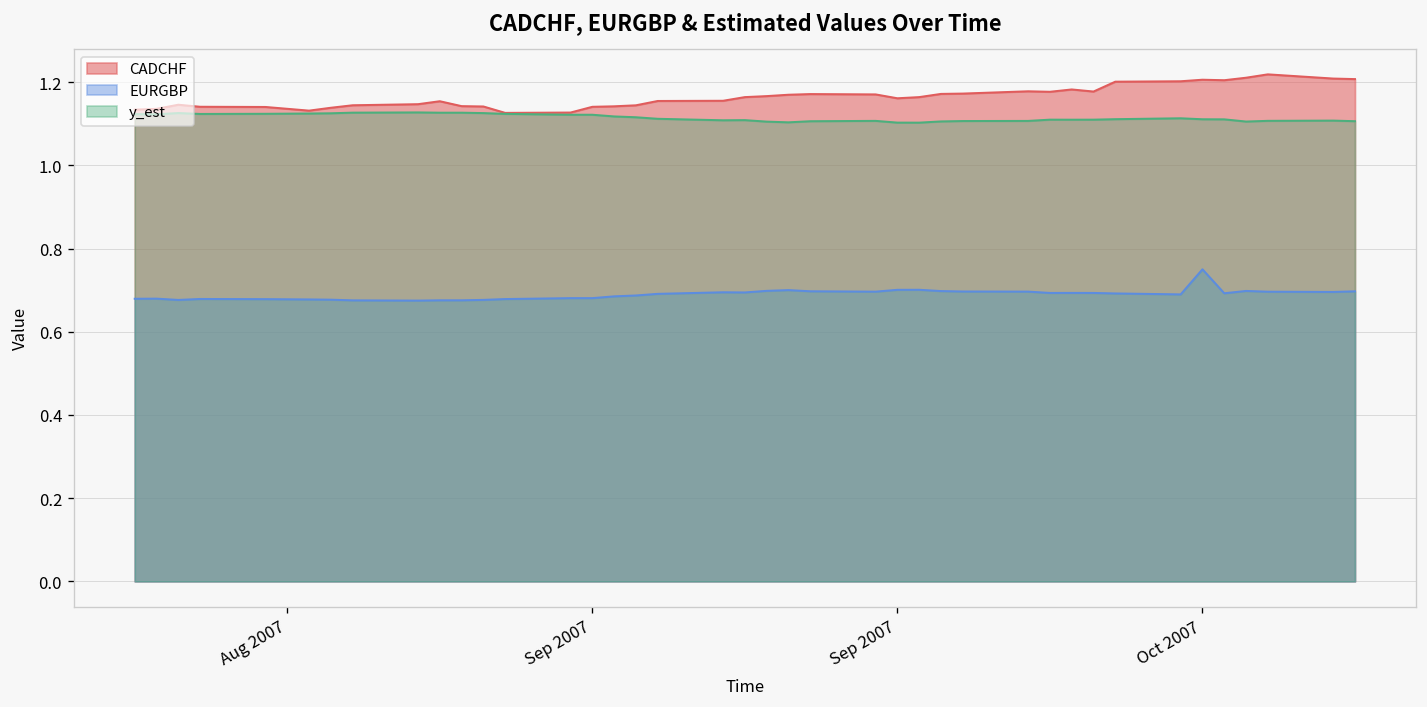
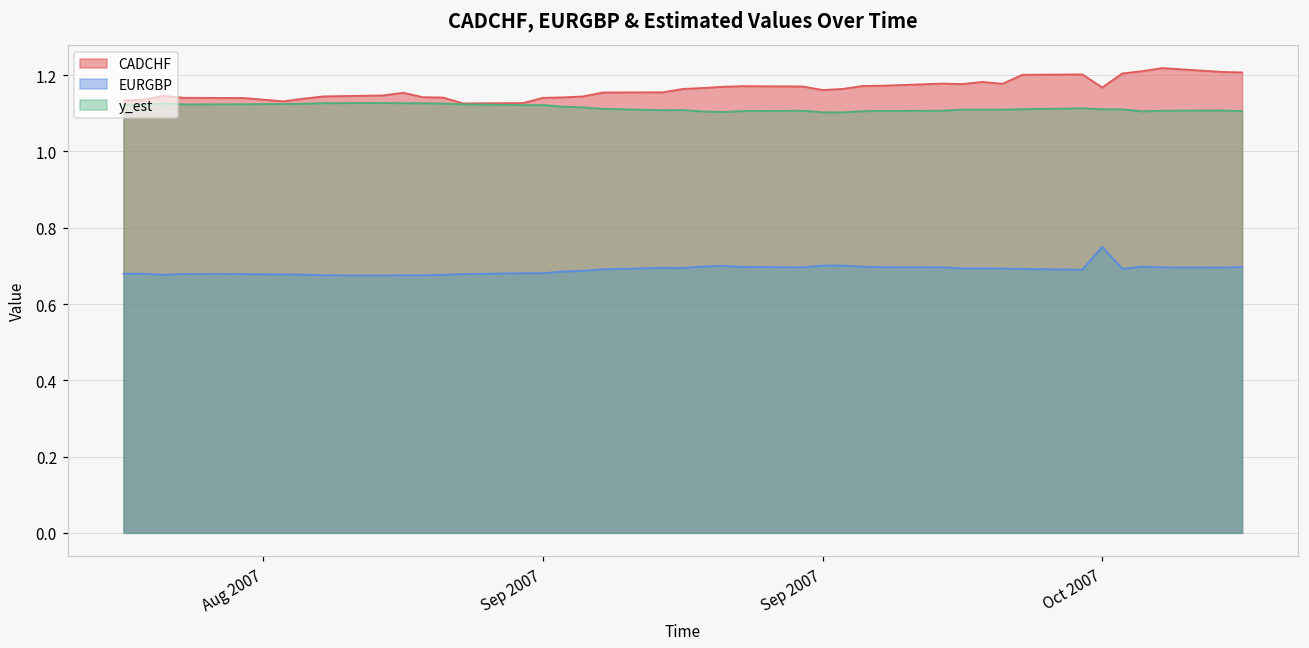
CADCHF, Oct 2007: 1.21 -> 1.17
